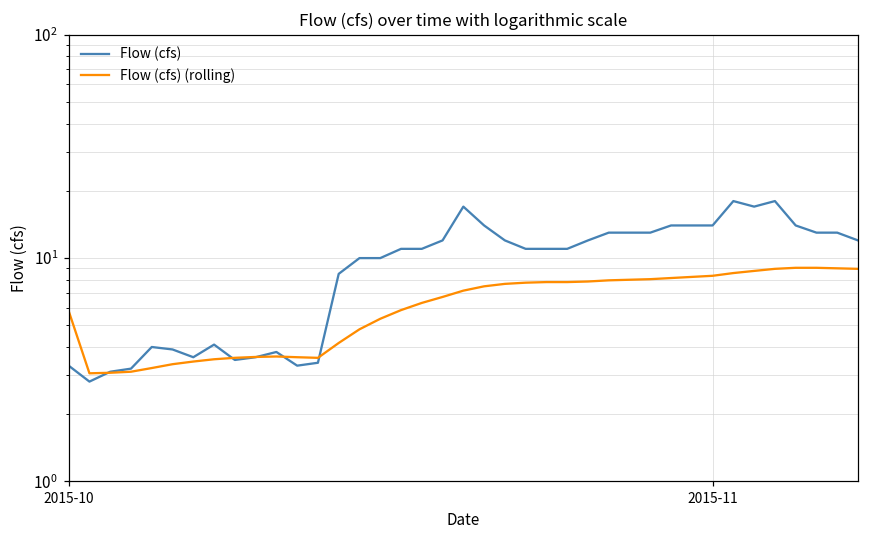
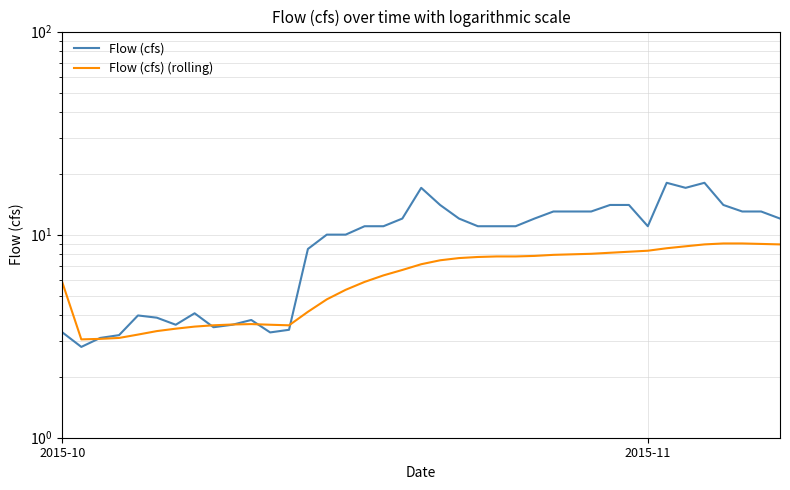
Flow (cfs), 2015-11: 14 -> 11
